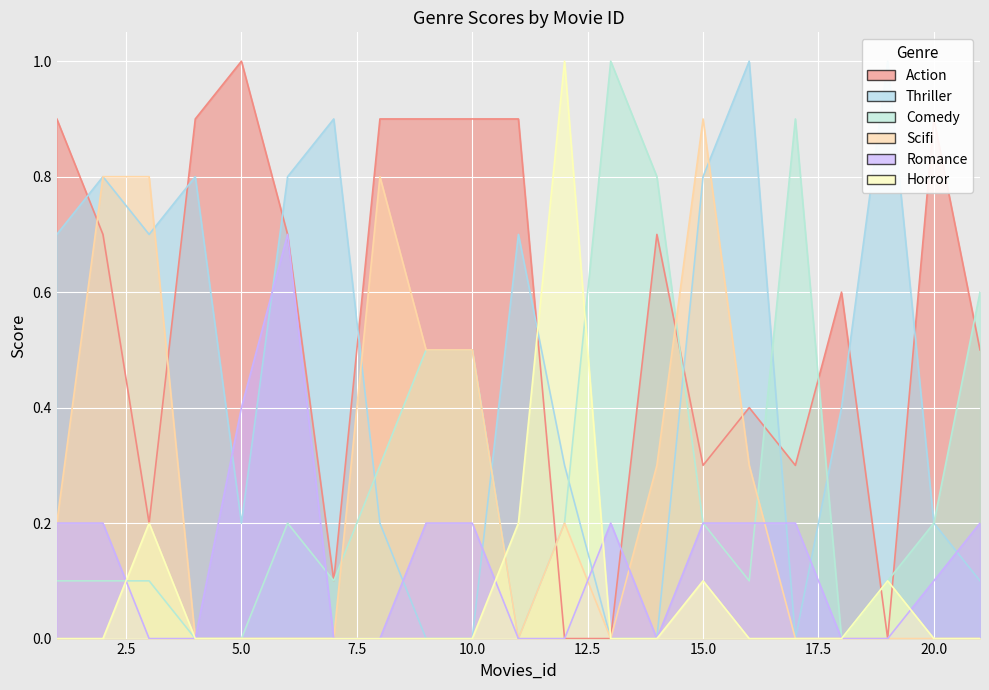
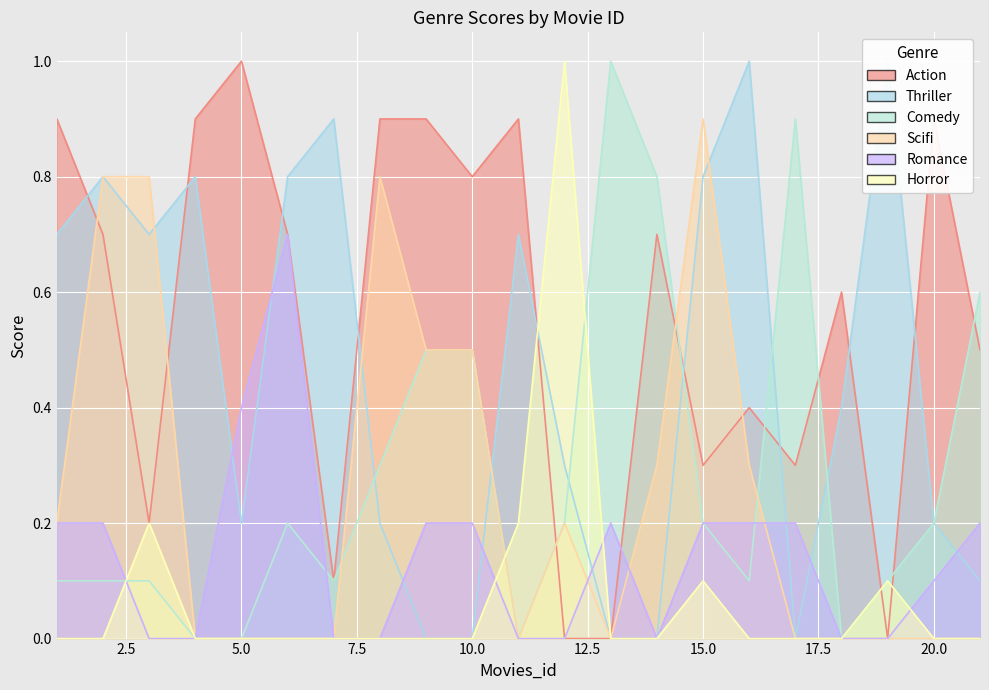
Action, 10.0: 0.9 -> 0.8
